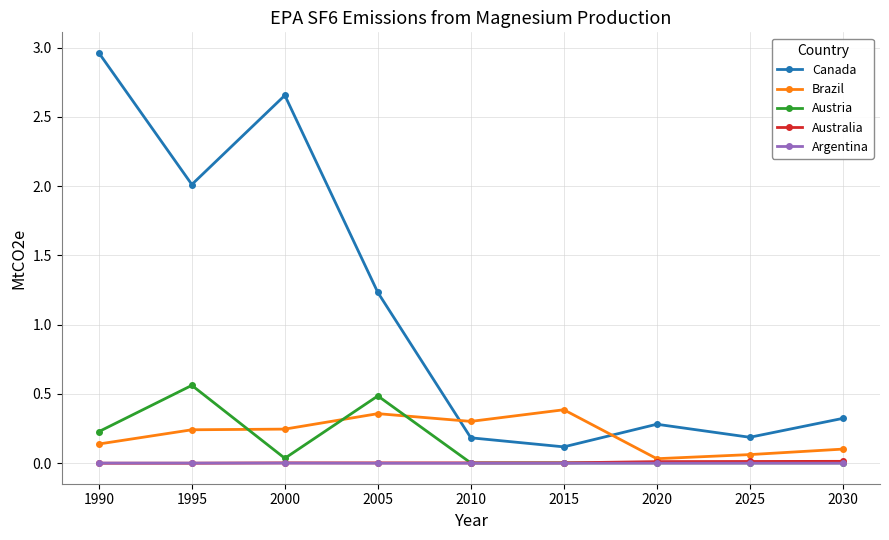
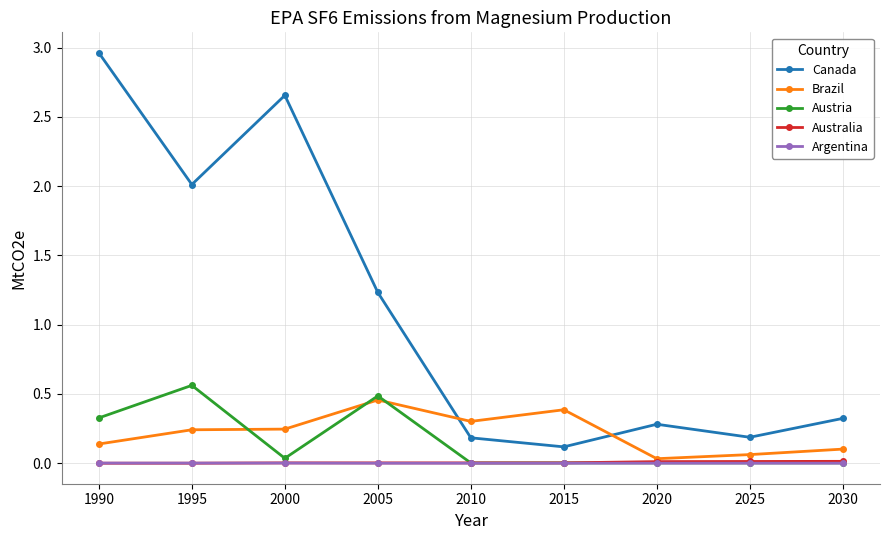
Austria, 1990: 0.23 -> 0.33
Brazil, 2005: 0.36 -> 0.46
